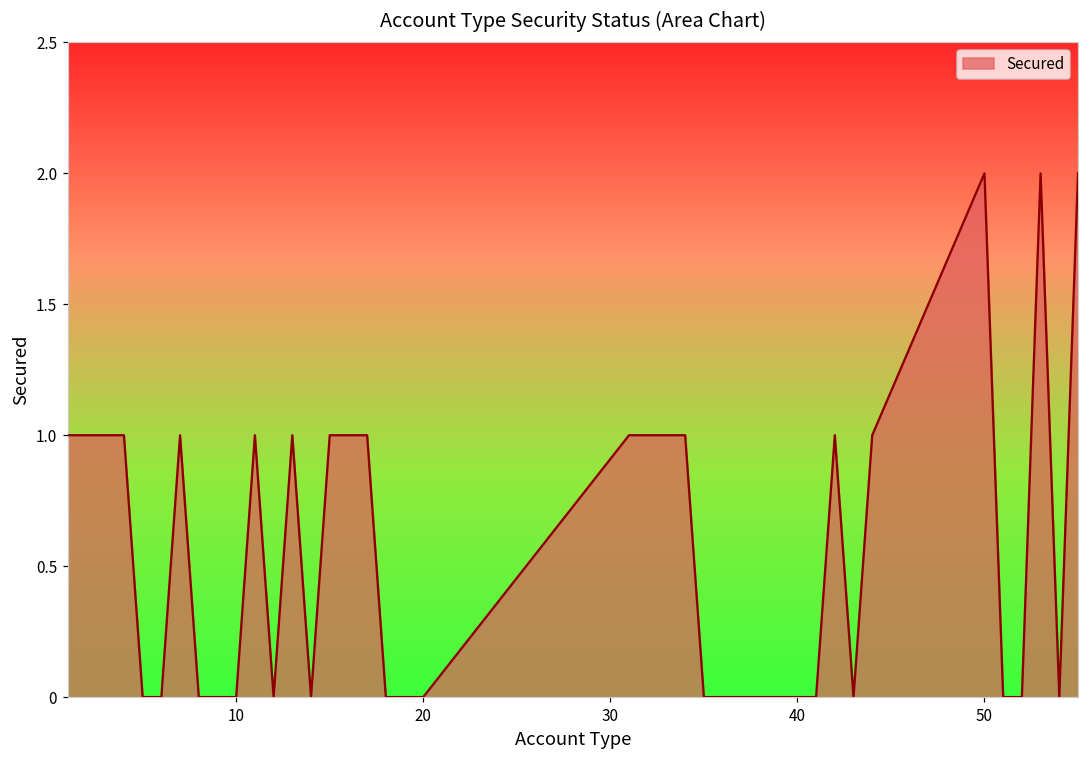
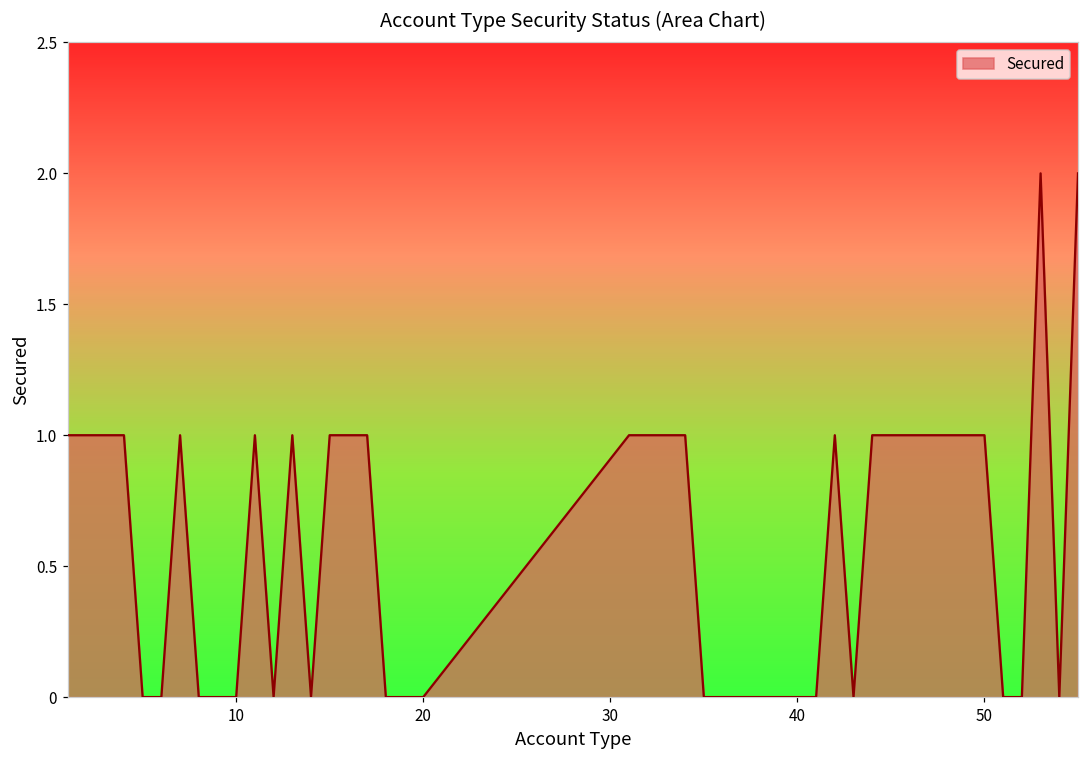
50: 2 -> 1
